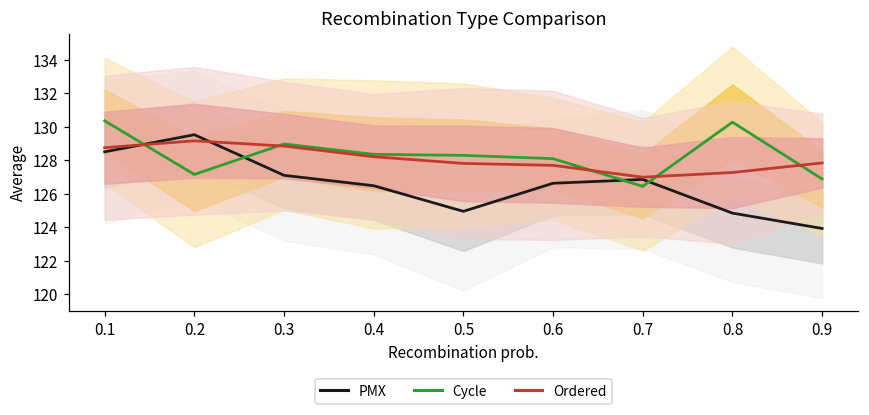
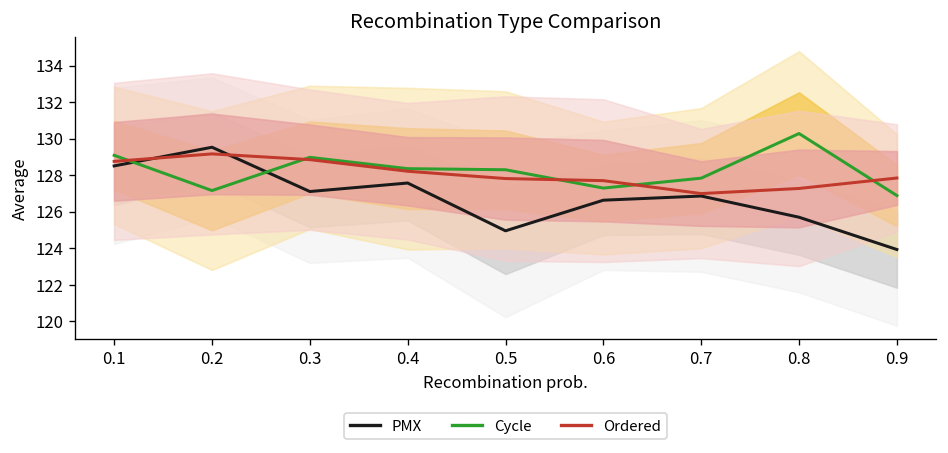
Cycle, 0.1: 130.4 -> 129.1
PMX, 0.4: 126.5 -> 127.6
Cycle, 0.6: 128.1 -> 127.3
Cycle, 0.7: 126.5 -> 127.8
PMX, 0.8: 124.9 -> 125.7
